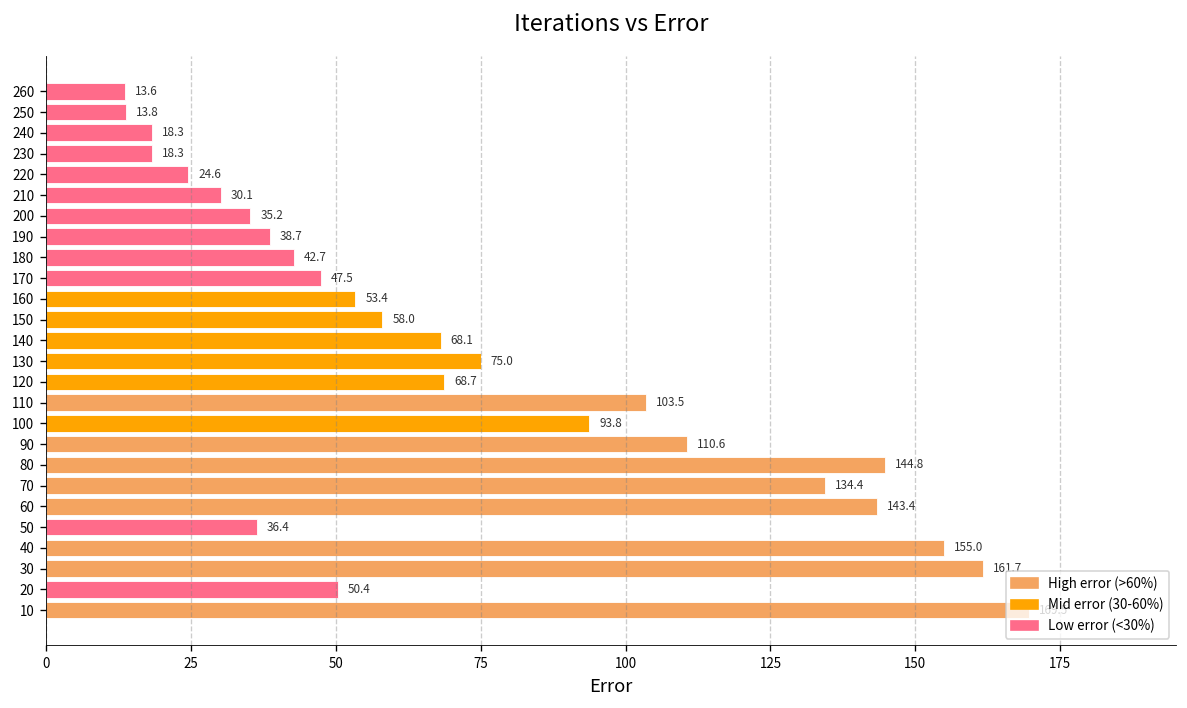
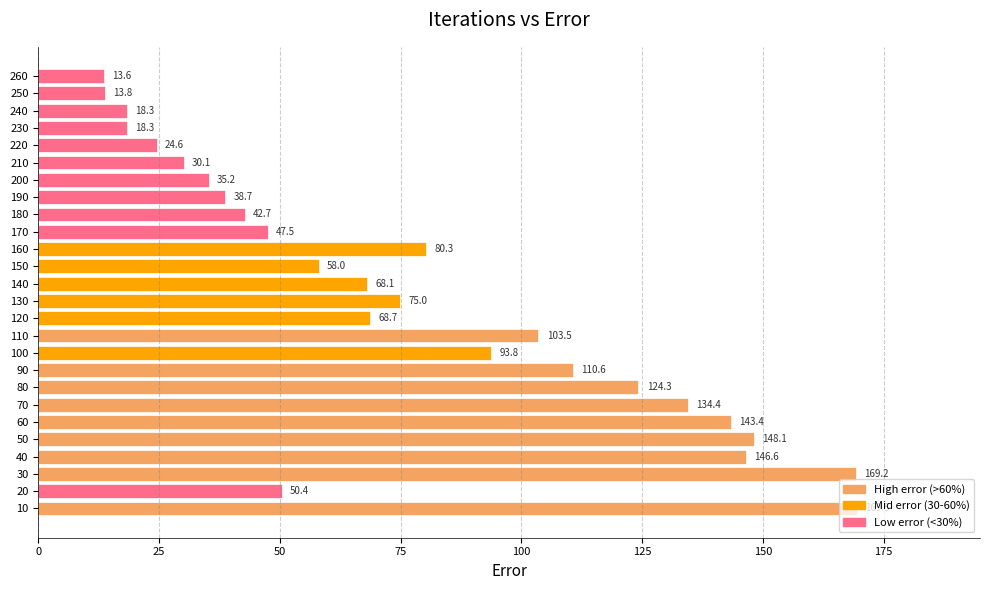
160: 53.4 -> 80.3
80: 144.8 -> 124.3
50: 36.4 -> 148.1
40: 155.0 -> 146.6
30: 161.7 -> 169.2
